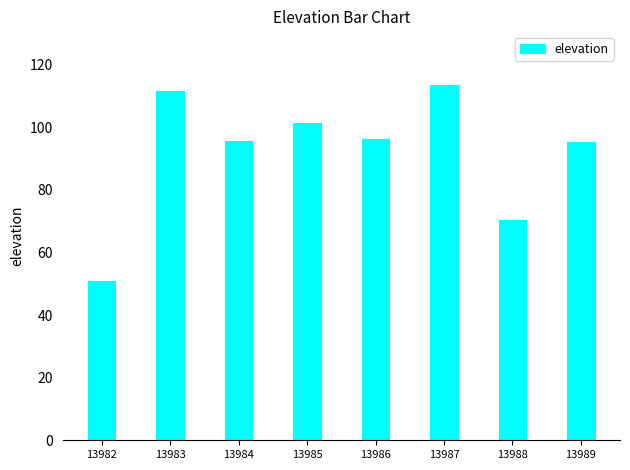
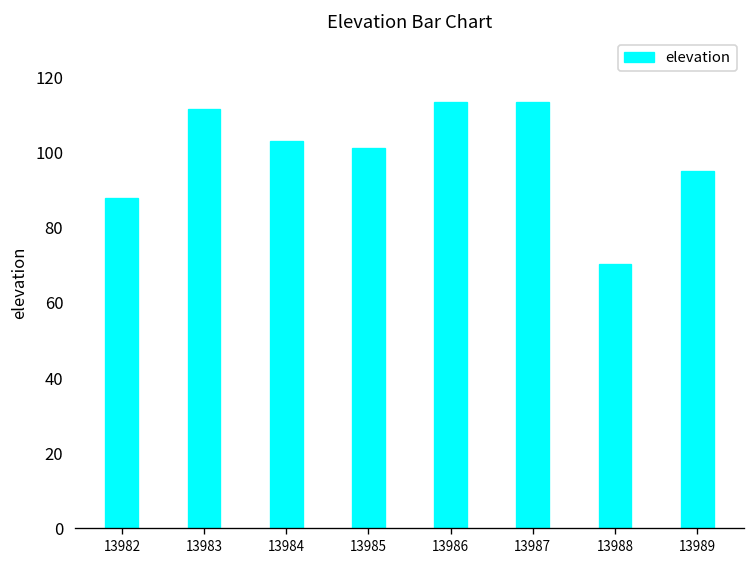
13982: 51 -> 88
13984: 96 -> 103
13986: 96 -> 113
